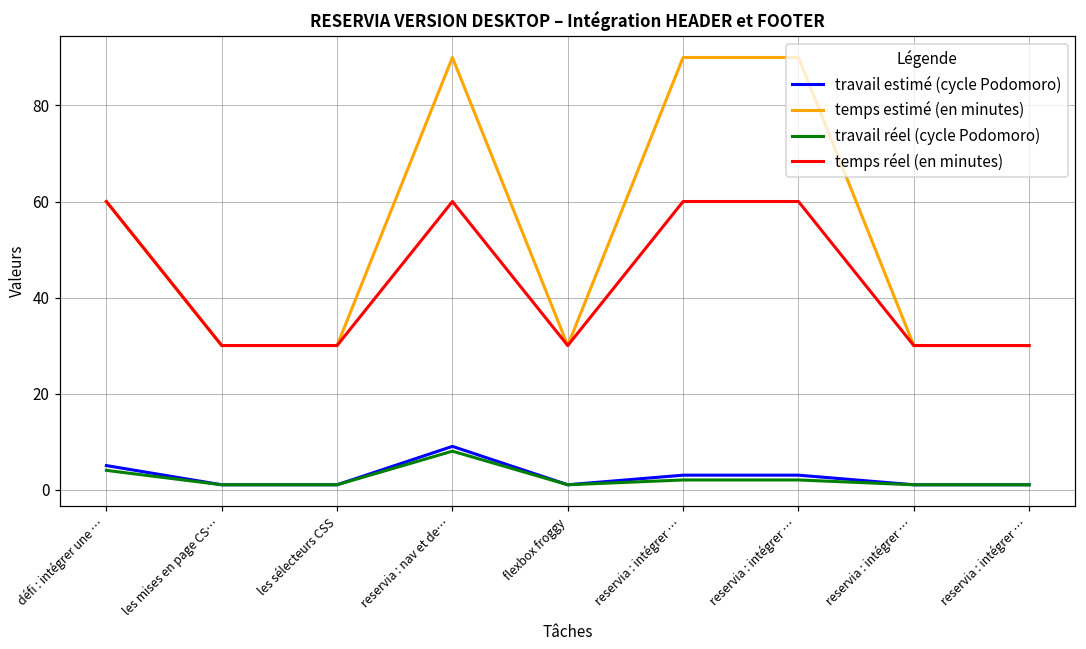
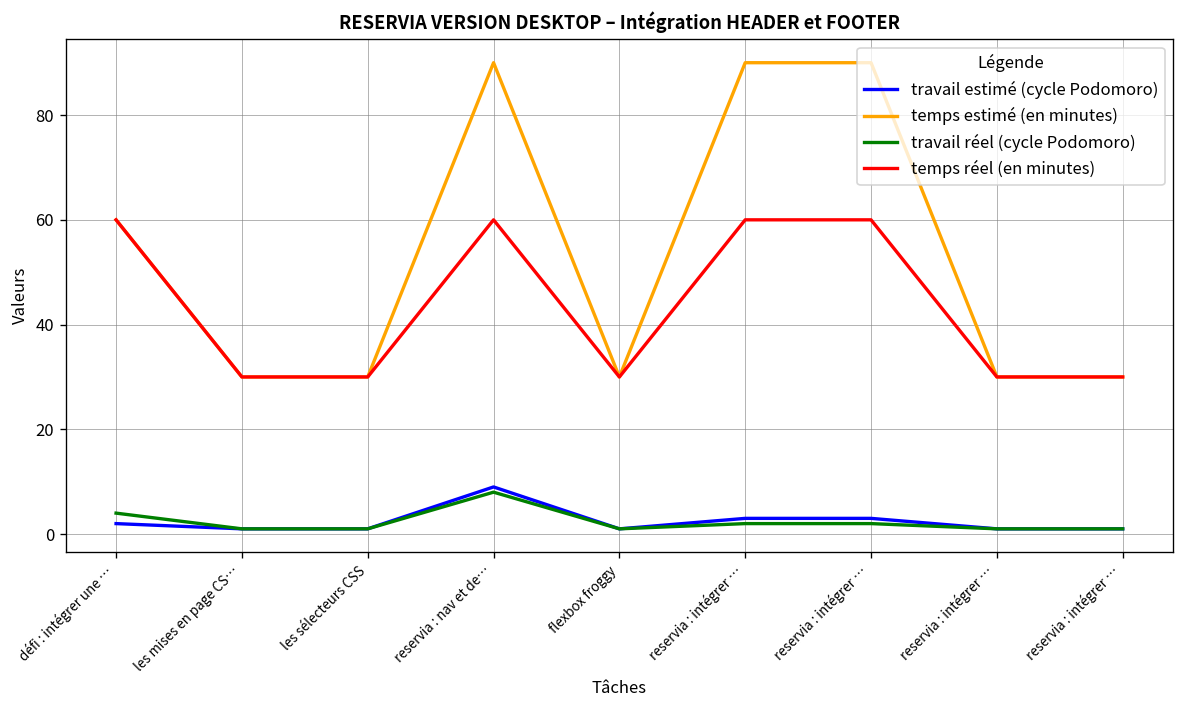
travail estimé (cycle Podomoro), défi : intégrer une …: 5 -> 2
